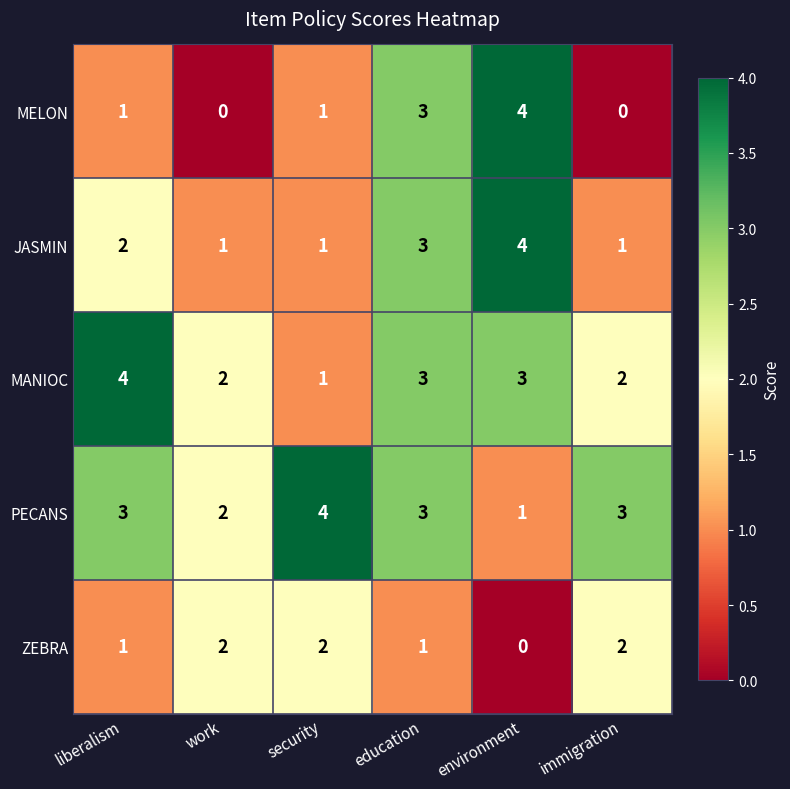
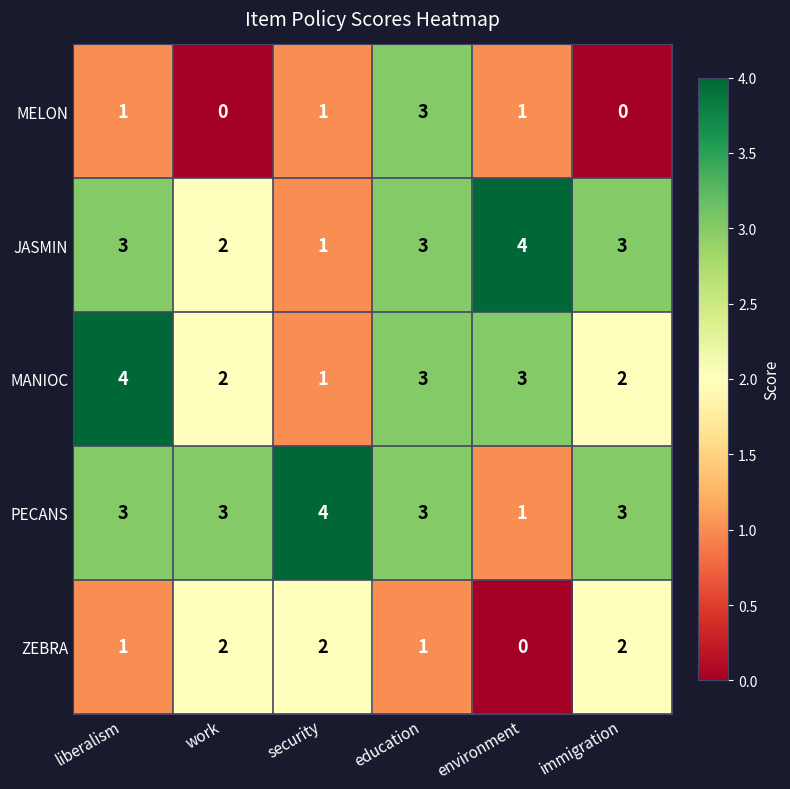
MELON, environment: 4 -> 1
JASMIN, liberalism: 2 -> 3
JASMIN, work: 1 -> 2
JASMIN, immigration: 1 -> 3
PECANS, work: 2 -> 3
